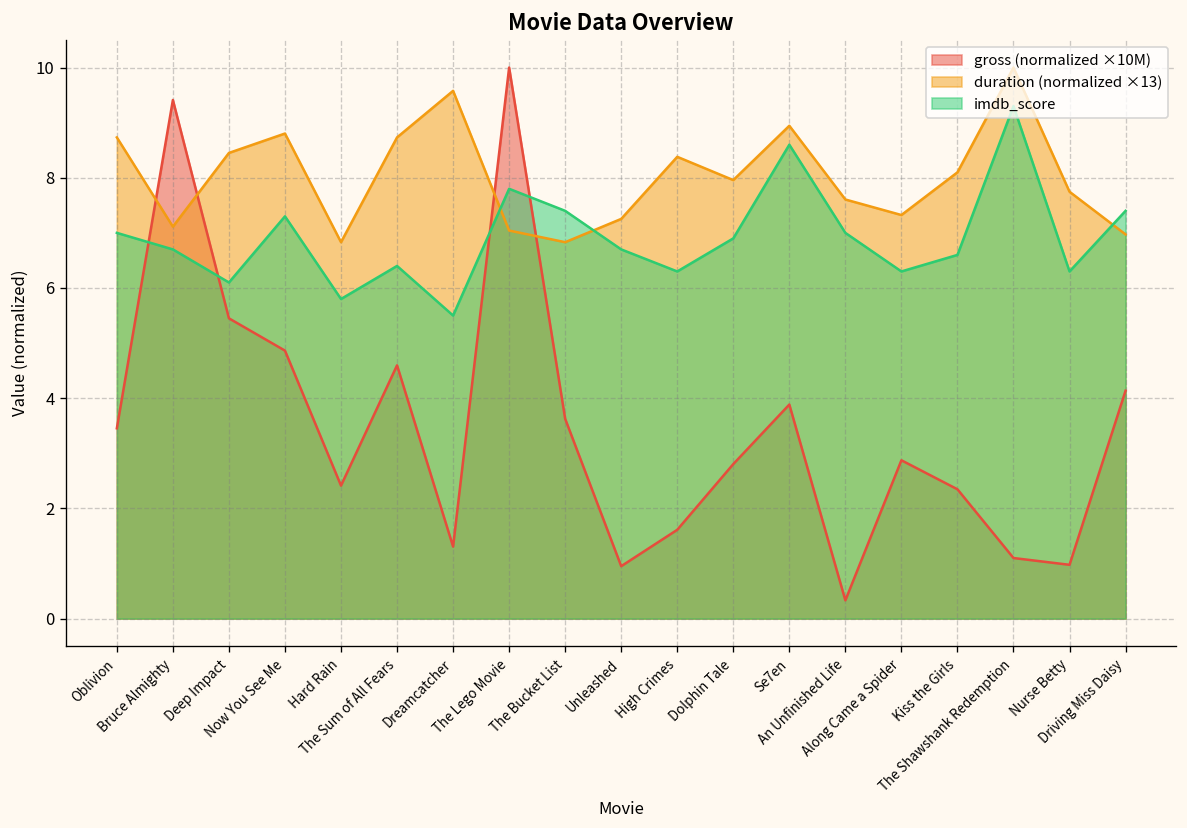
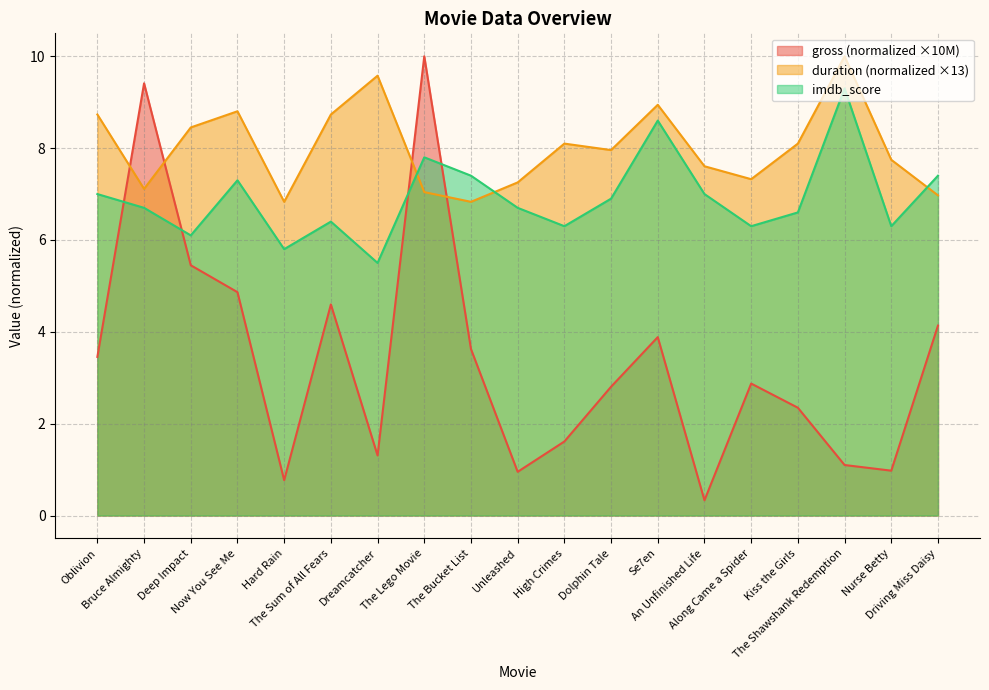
gross (normalized ×10M), Hard Rain: 2.4 -> 0.8
duration (normalized ×13), High Crimes: 8.4 -> 8.1
